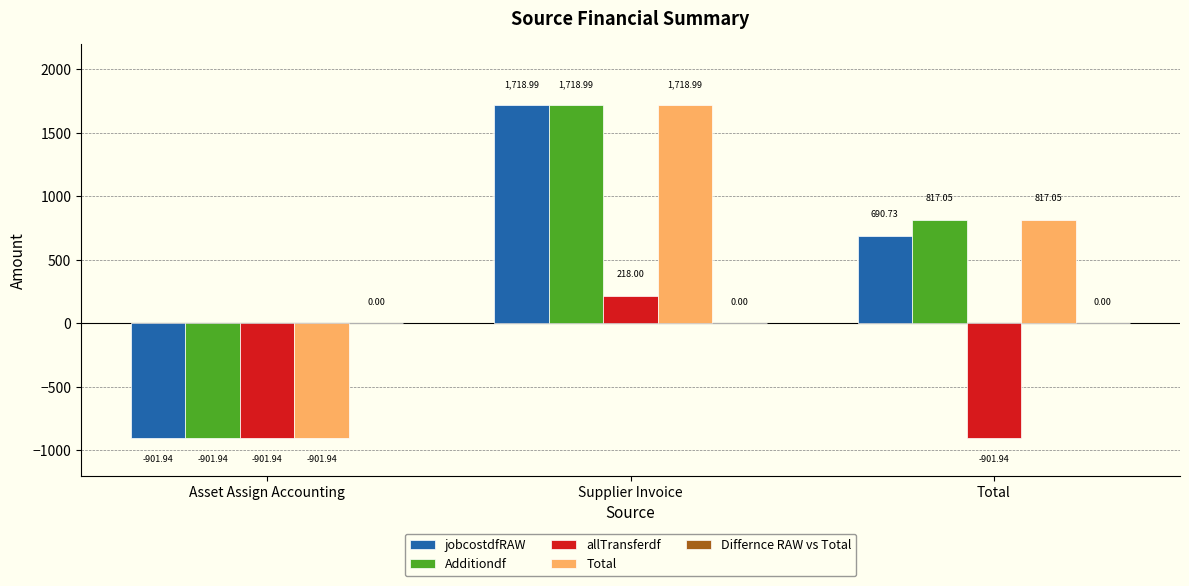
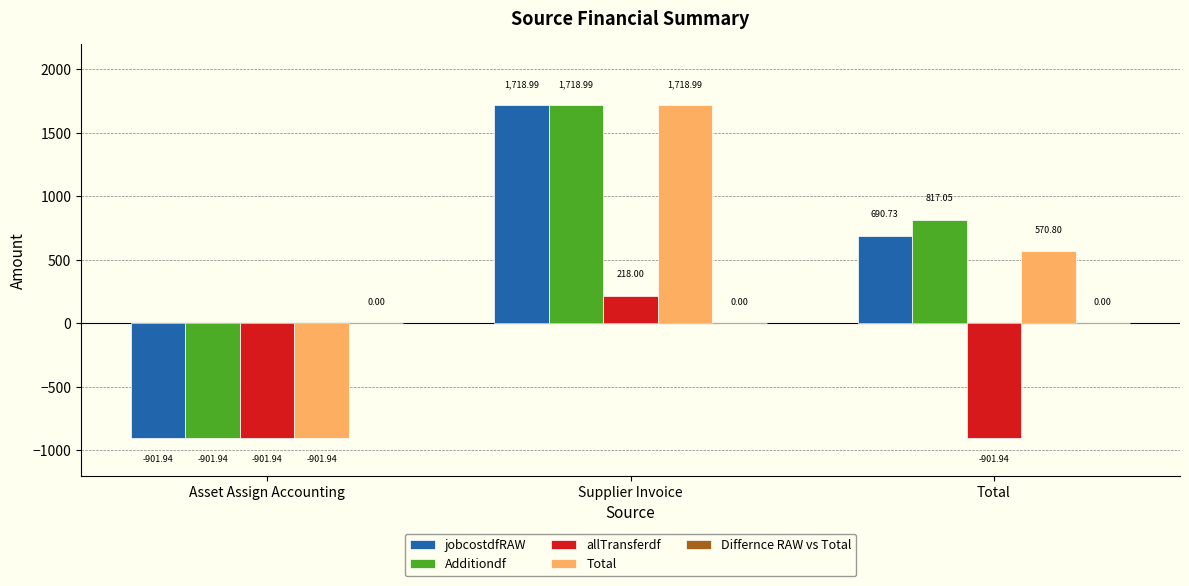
Total, Total: 817.05 -> 570.80
